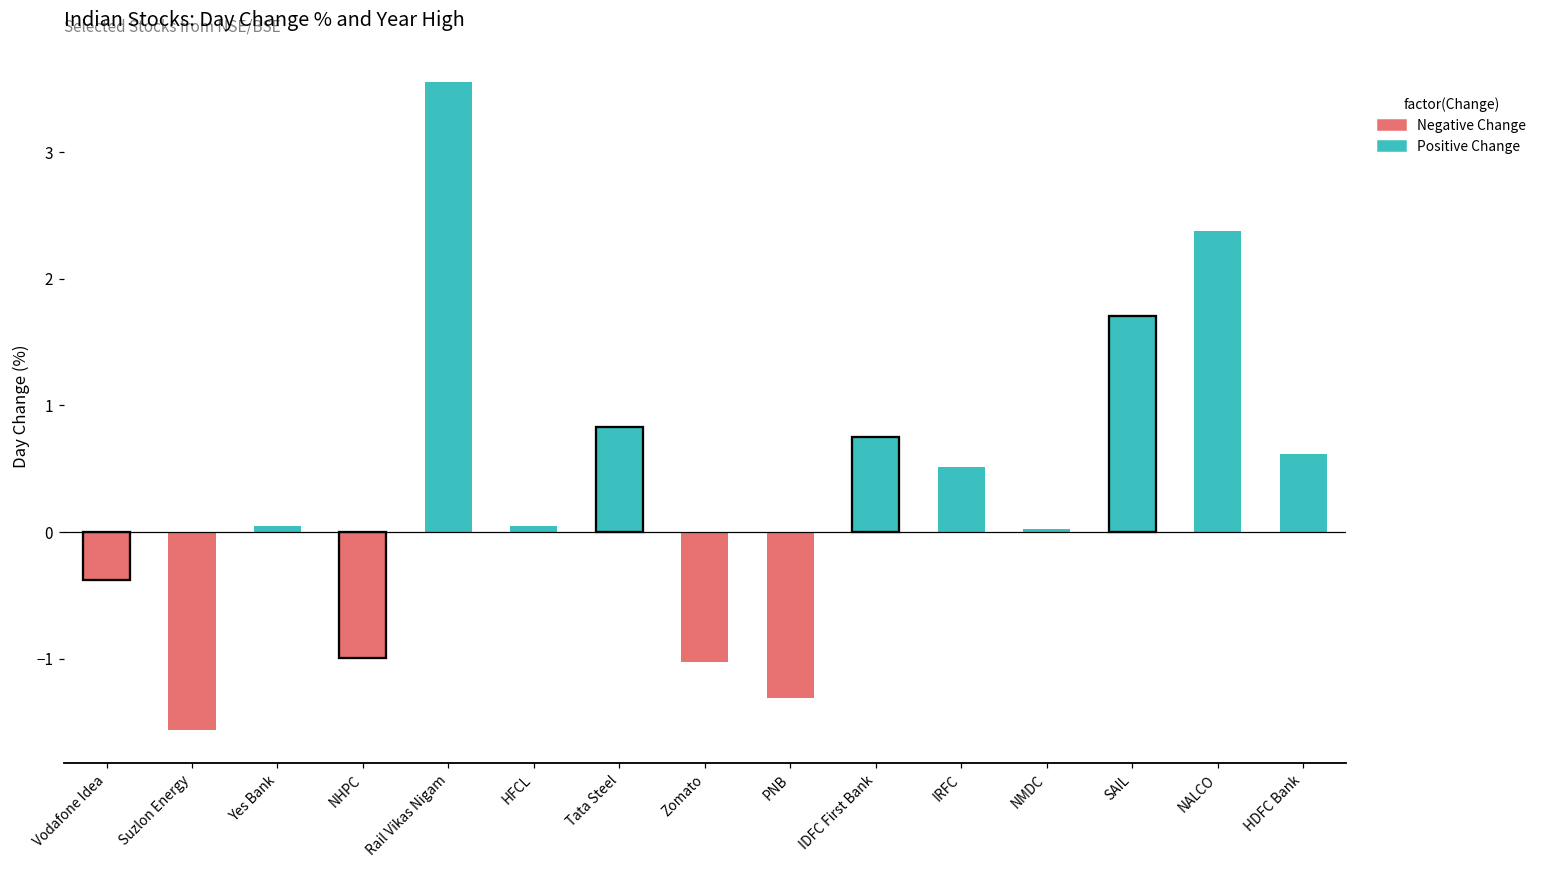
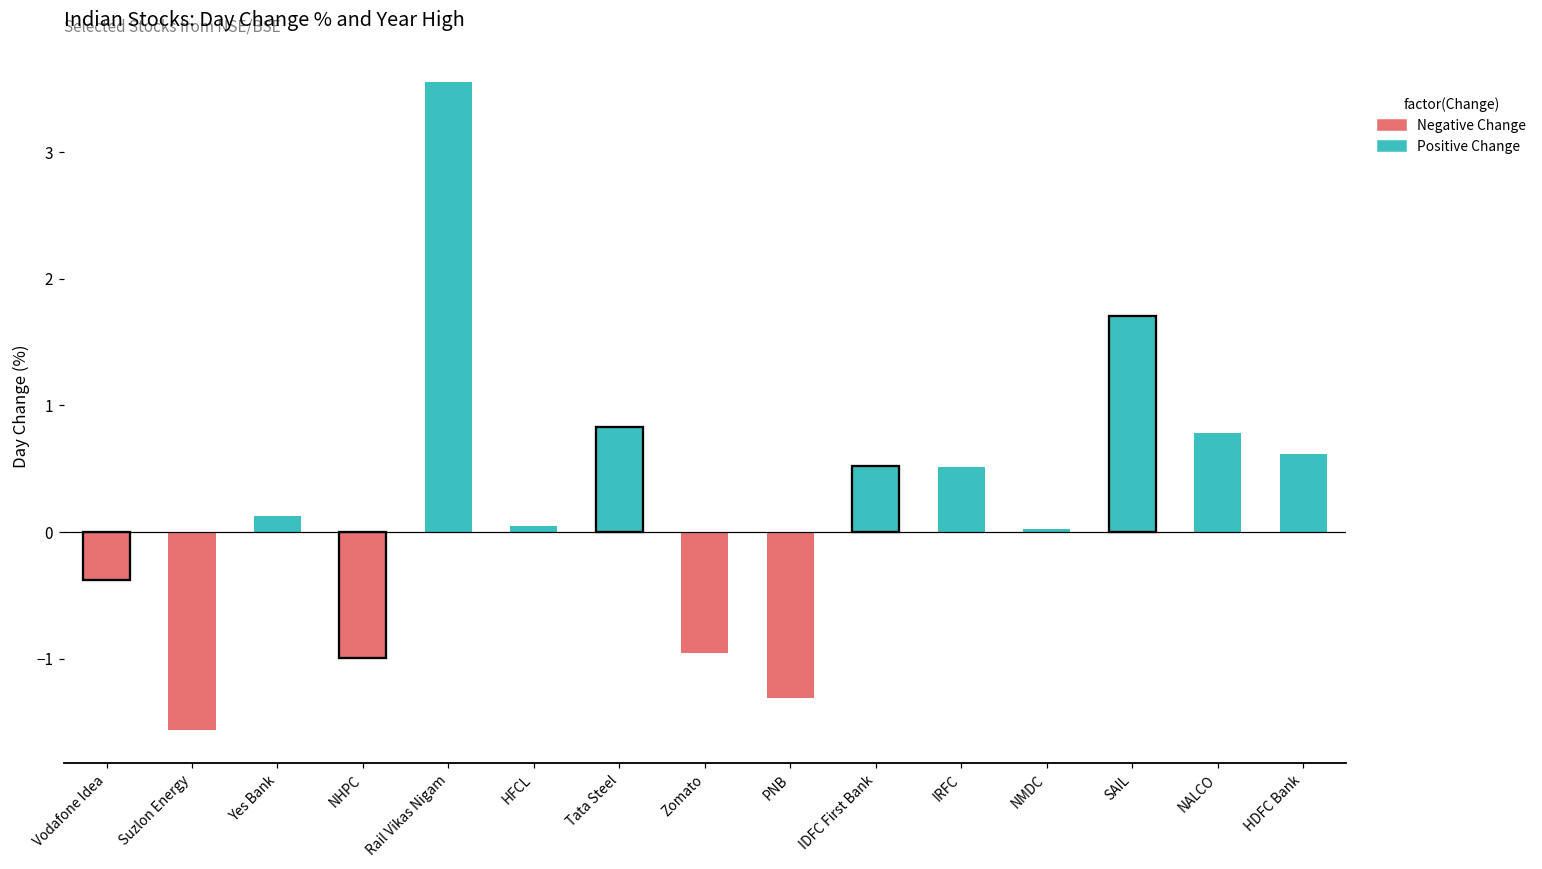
Positive Change, Yes Bank: 0.05 -> 0.13
Negative Change, Zomato: -1.03 -> -0.96
Positive Change, IDFC First Bank: 0.75 -> 0.52
Positive Change, NALCO: 2.38 -> 0.78
